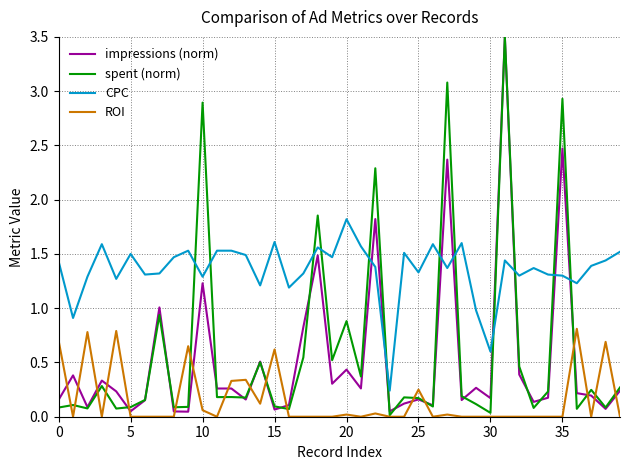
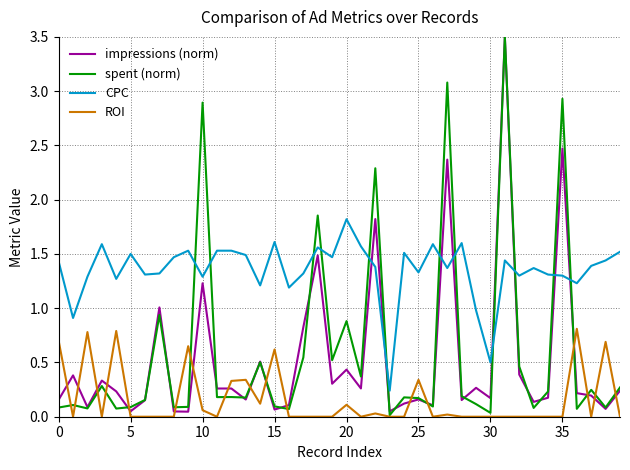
ROI, 20: 0.02 -> 0.11
ROI, 25: 0.25 -> 0.34
CPC, 30: 0.6 -> 0.5
